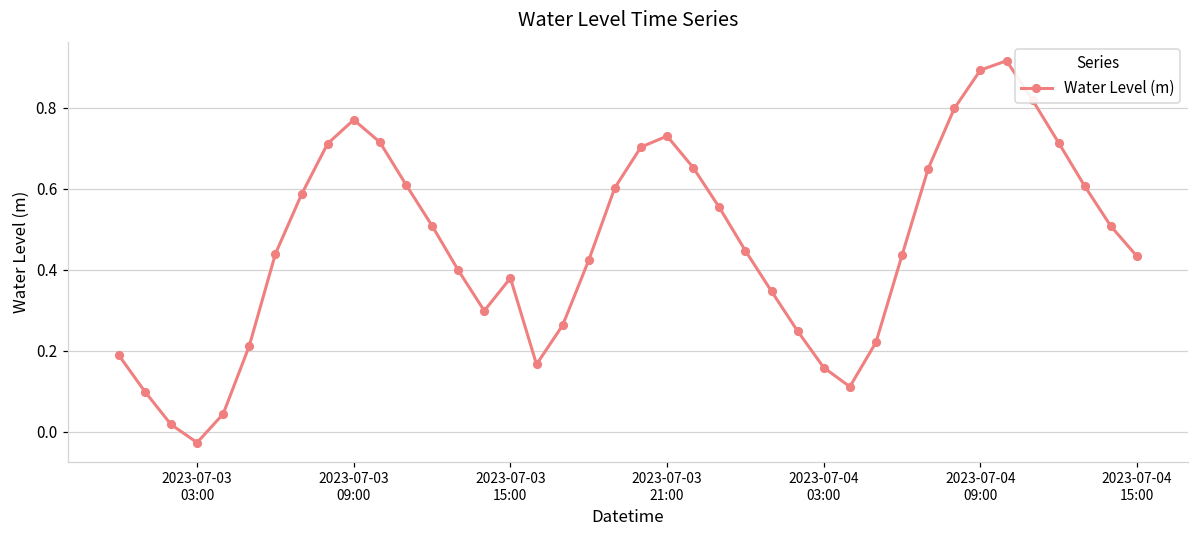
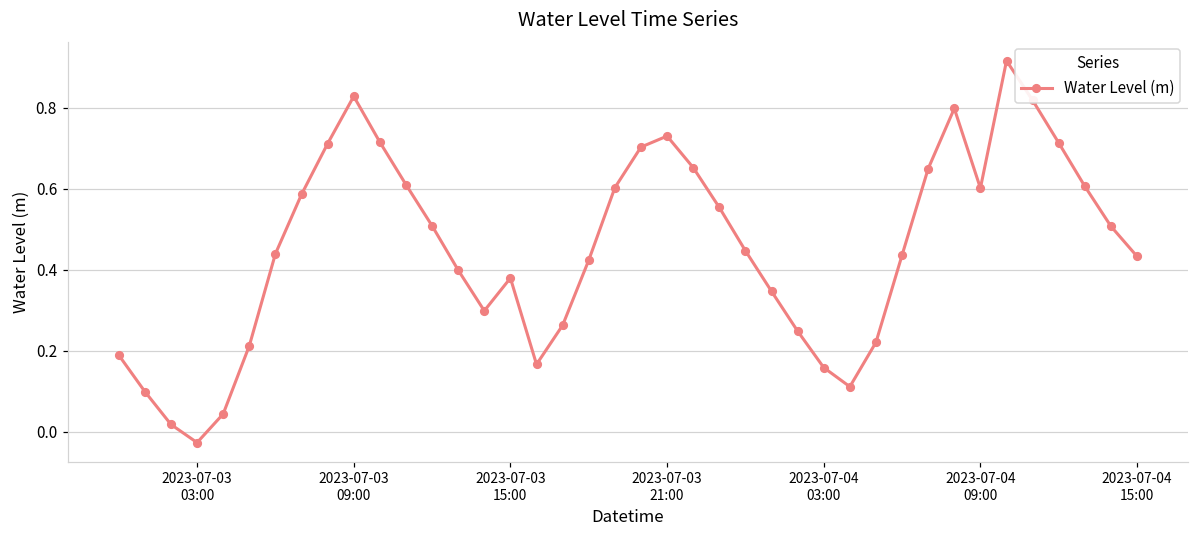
2023-07-03 09:00: 0.77 -> 0.83
2023-07-04 09:00: 0.89 -> 0.60
